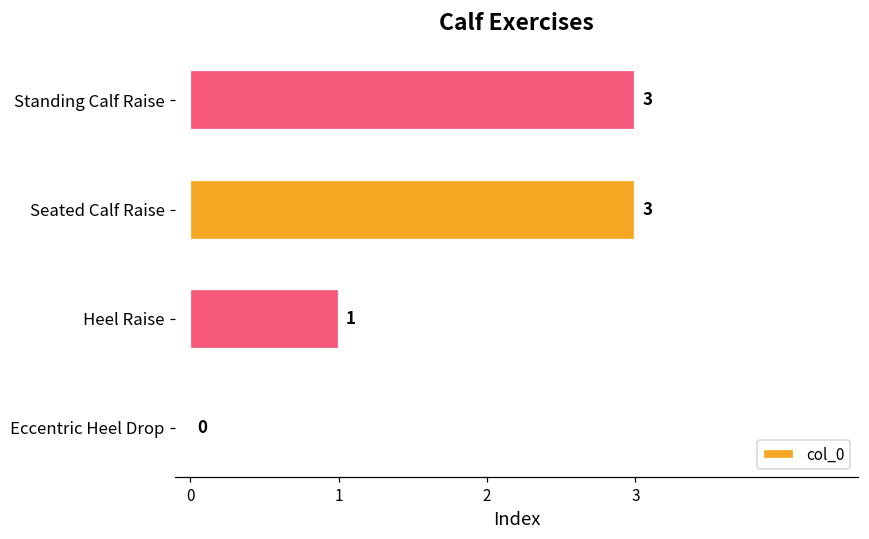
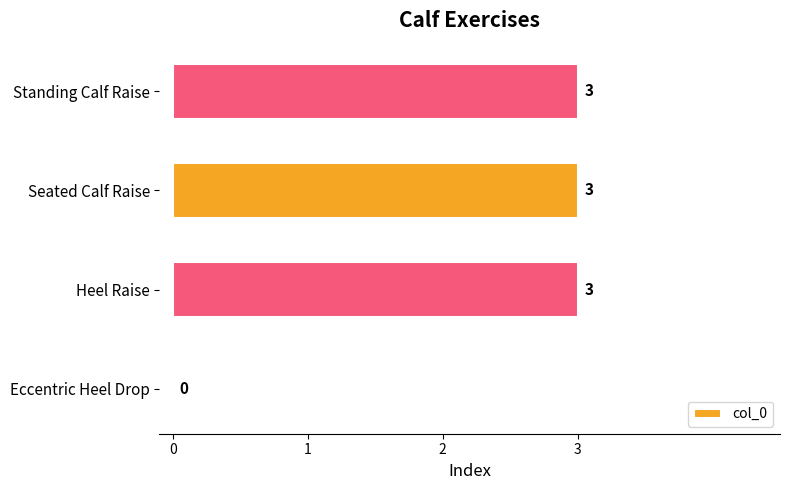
Heel Raise: 1 -> 3
